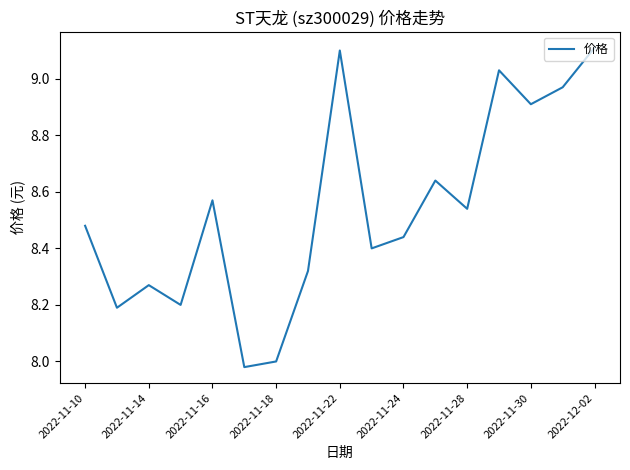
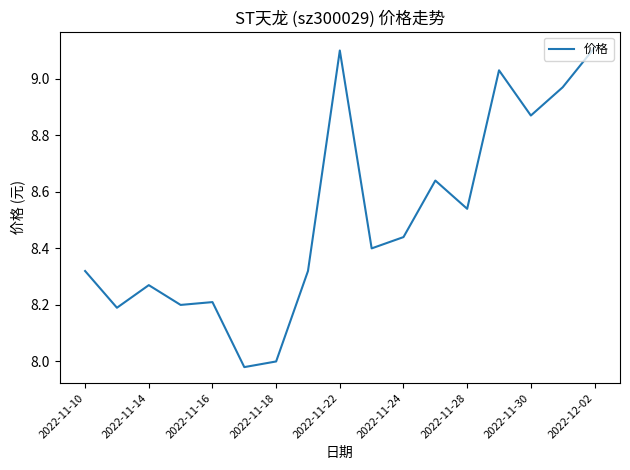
2022-11-10: 8.48 -> 8.32
2022-11-16: 8.57 -> 8.21
2022-11-30: 8.91 -> 8.87
